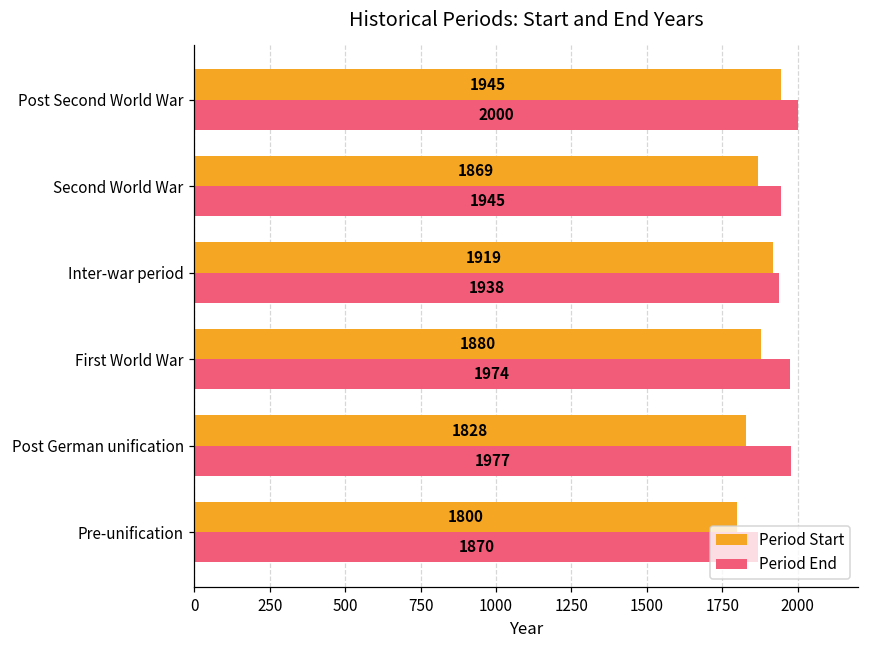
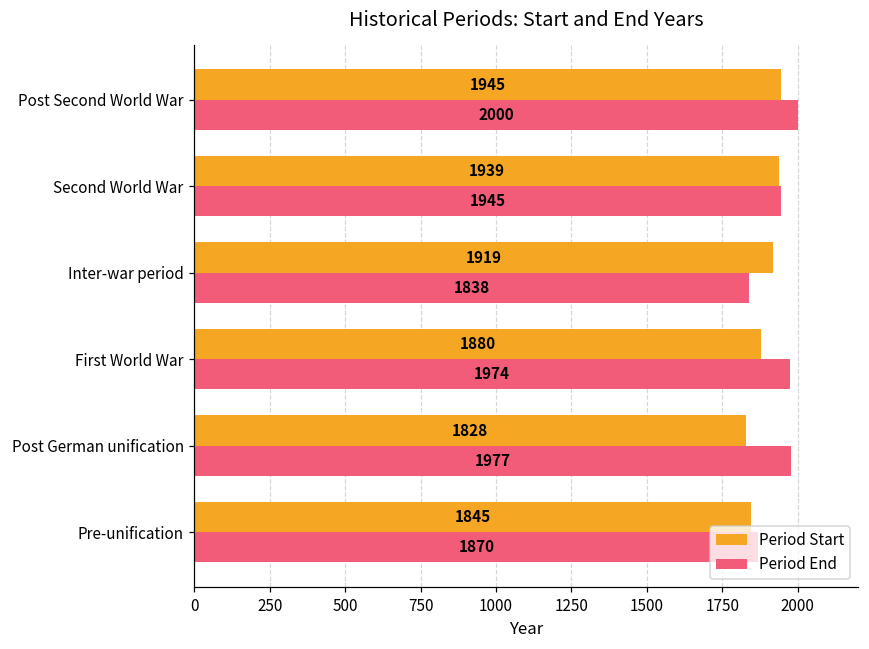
Period Start, Second World War: 1869 -> 1939
Period End, Inter-war period: 1938 -> 1838
Period Start, Pre-unification: 1800 -> 1845
